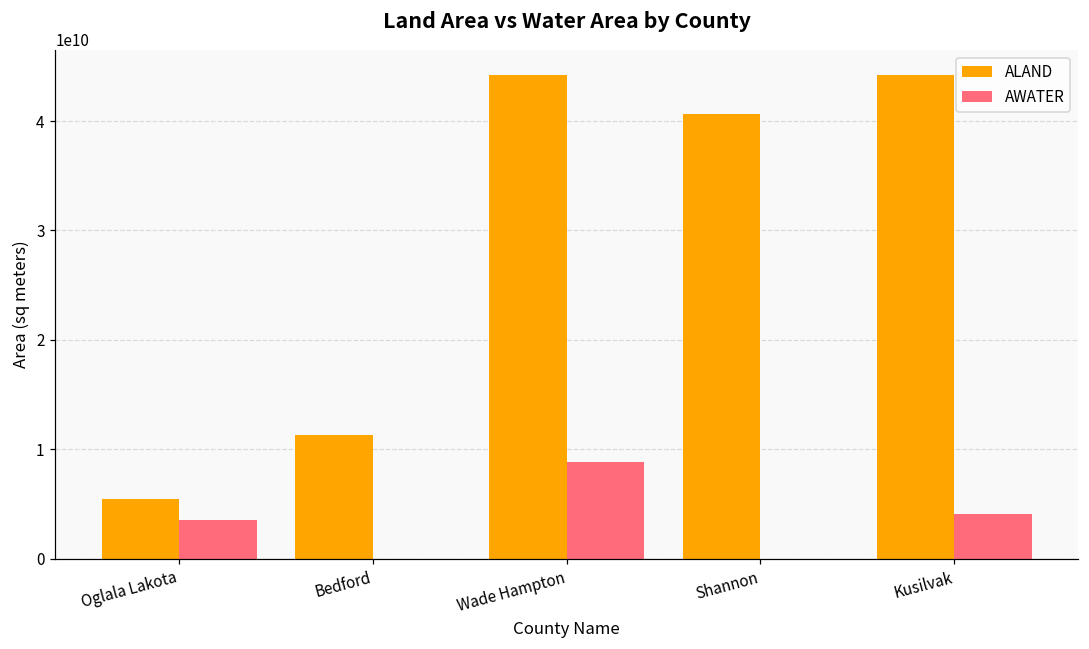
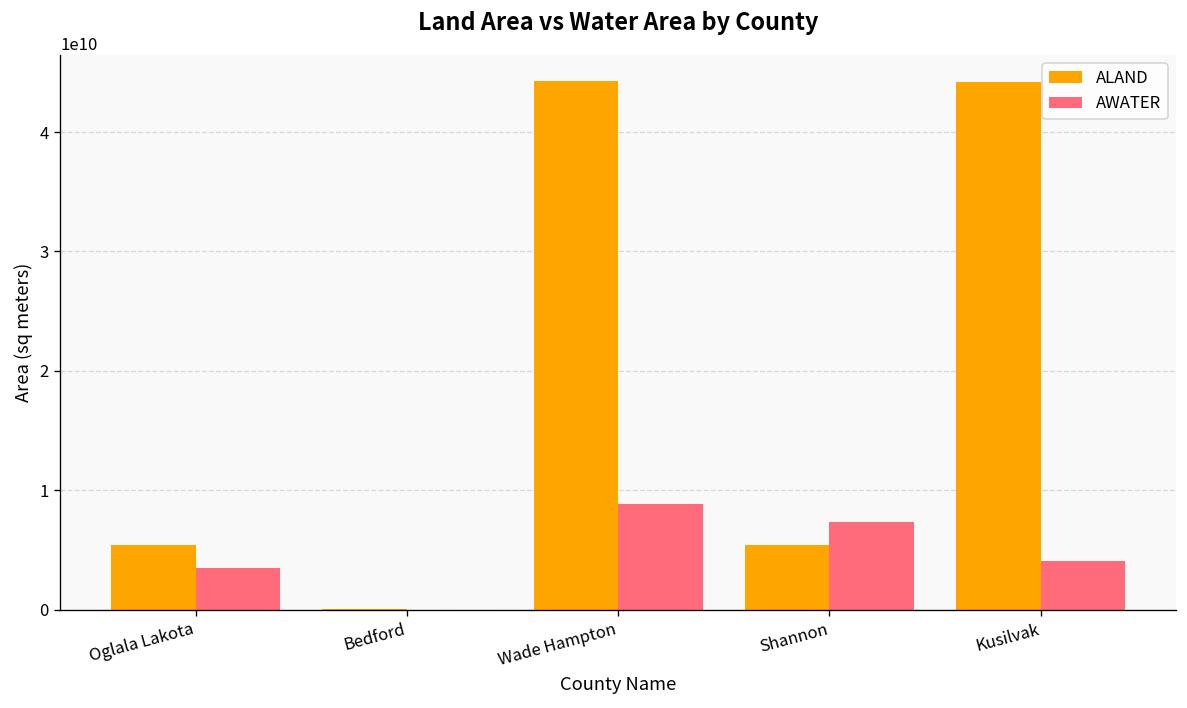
ALAND, Bedford: 11000000000 -> 0
ALAND, Shannon: 41000000000 -> 5000000000
AWATER, Shannon: 0 -> 7000000000
